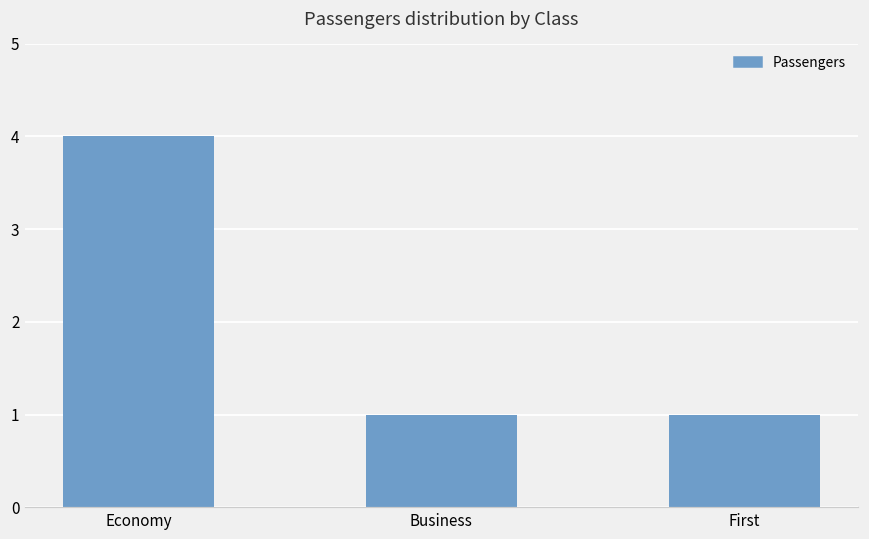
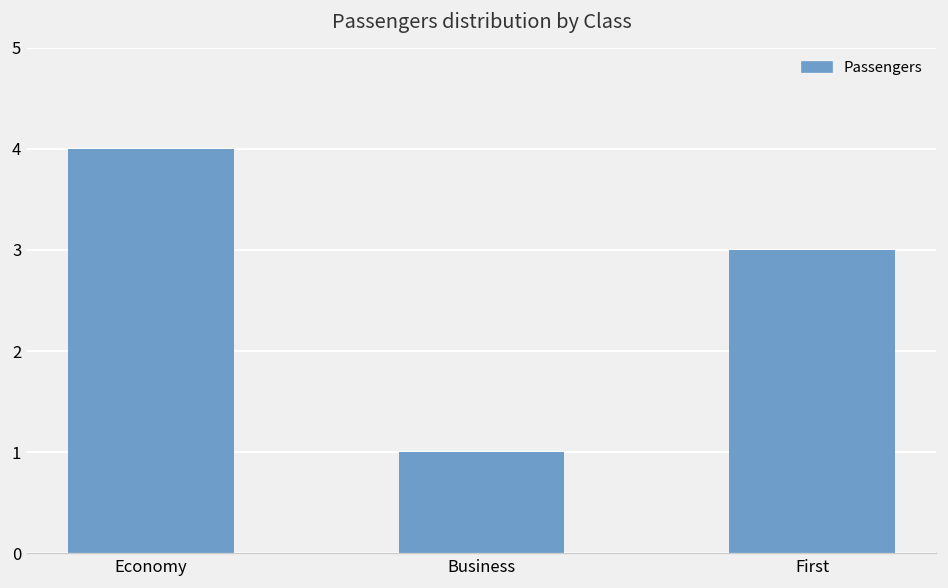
First: 1 -> 3
